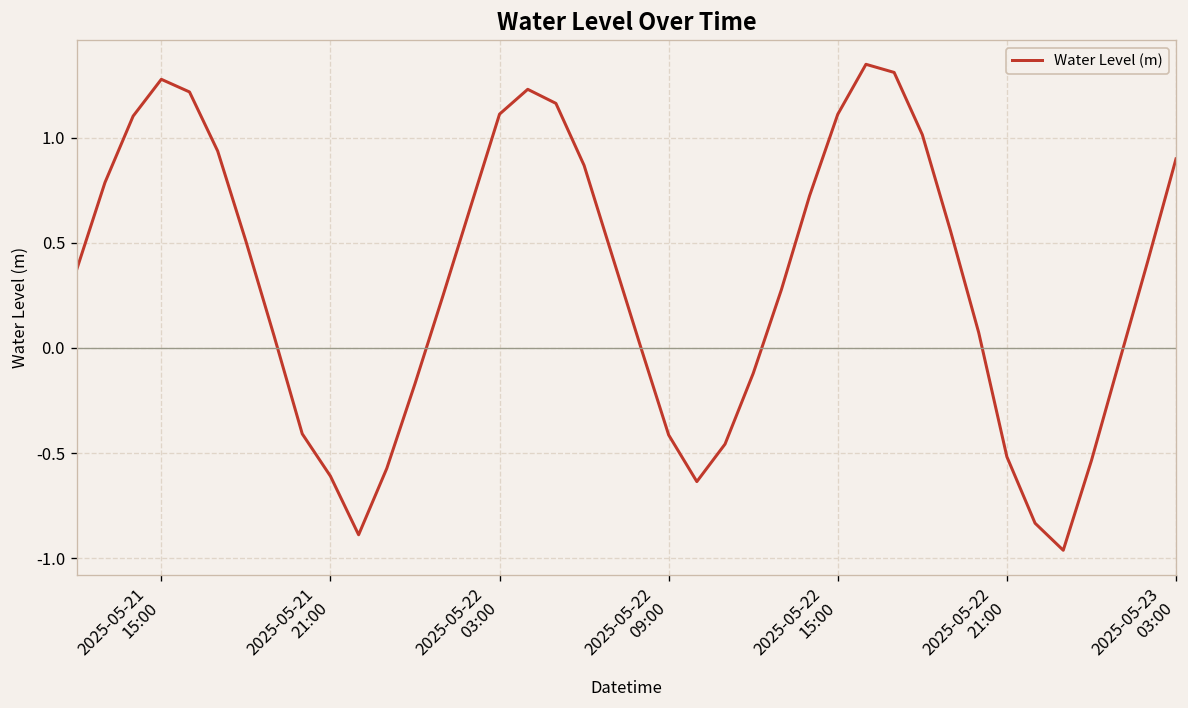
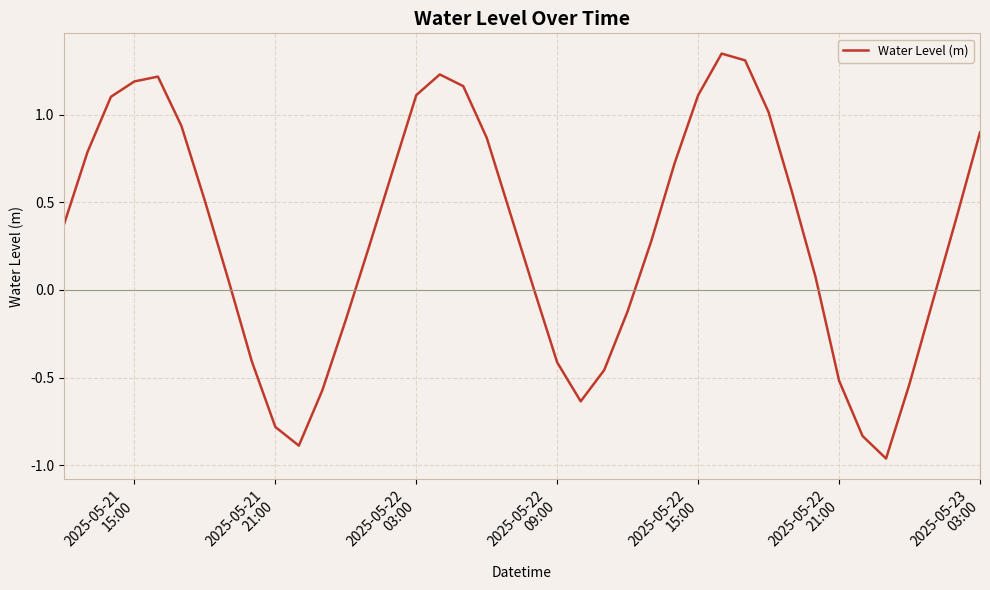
2025-05-21 15:00: 1.28 -> 1.19
2025-05-21 21:00: -0.61 -> -0.78
